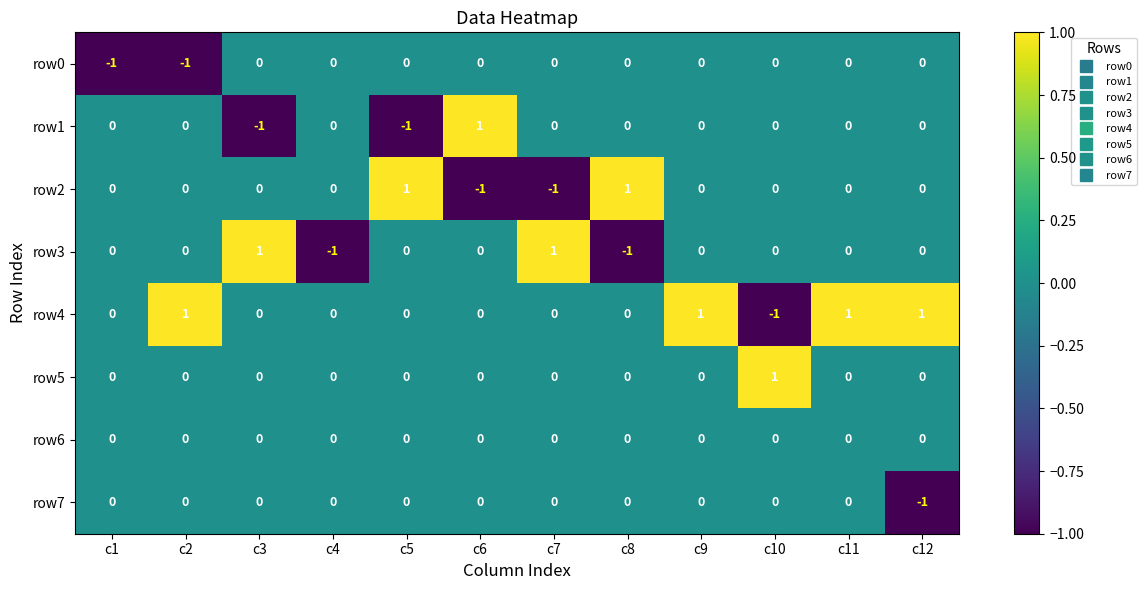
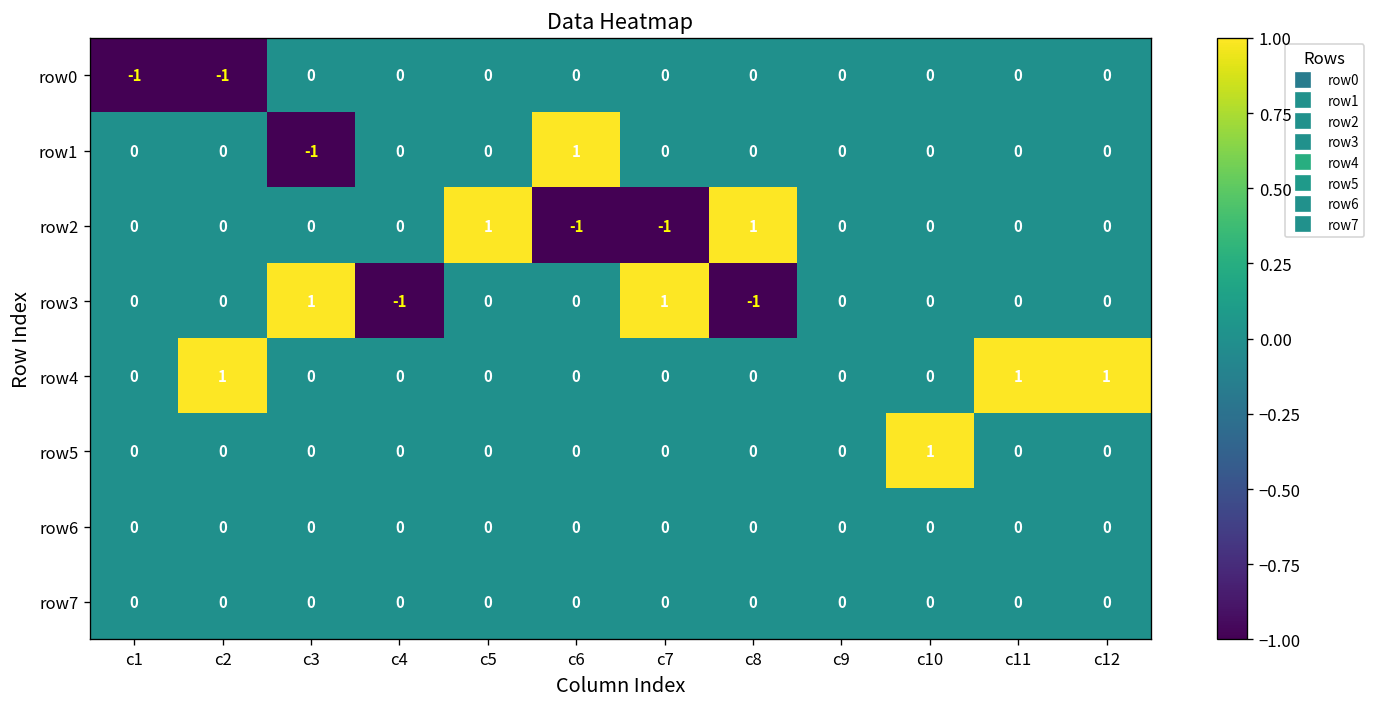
row1, c5: -1 -> 0
row4, c9: 1 -> 0
row4, c10: -1 -> 0
row7, c12: -1 -> 0
